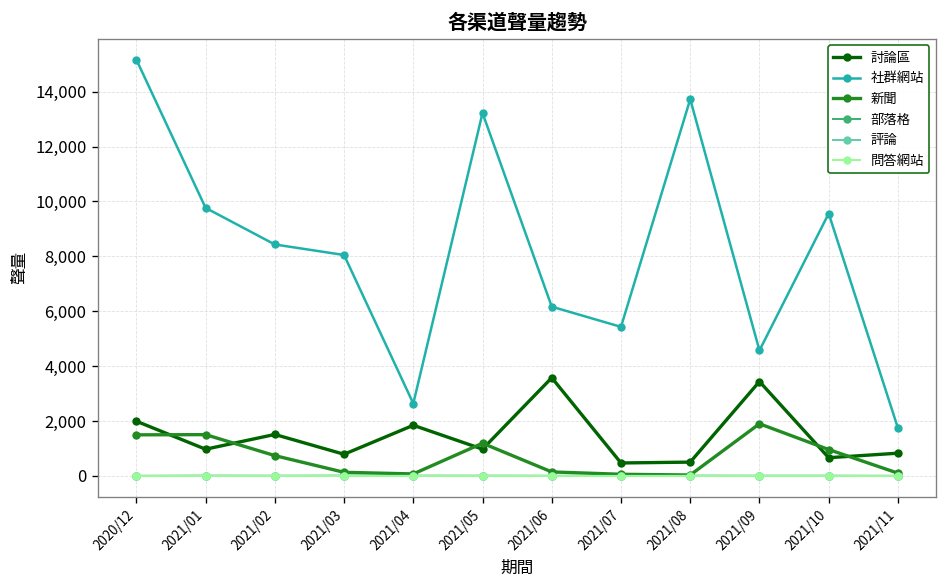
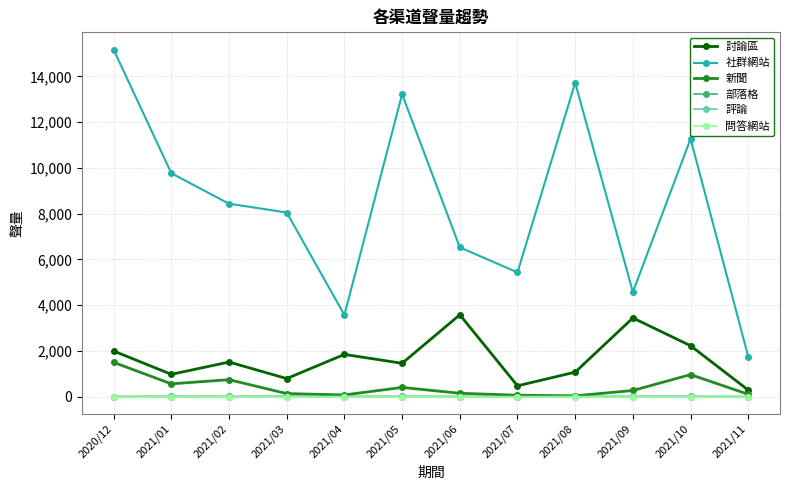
新聞, 2021/01: 1,500 -> 600
社群網站, 2021/04: 2,600 -> 3,600
討論區, 2021/05: 1,000 -> 1,500
新聞, 2021/05: 1,200 -> 400
社群網站, 2021/06: 6,200 -> 6,500
討論區, 2021/08: 500 -> 1,100
新聞, 2021/09: 1,900 -> 300
討論區, 2021/10: 700 -> 2,200
社群網站, 2021/10: 9,600 -> 11,300
討論區, 2021/11: 800 -> 300
